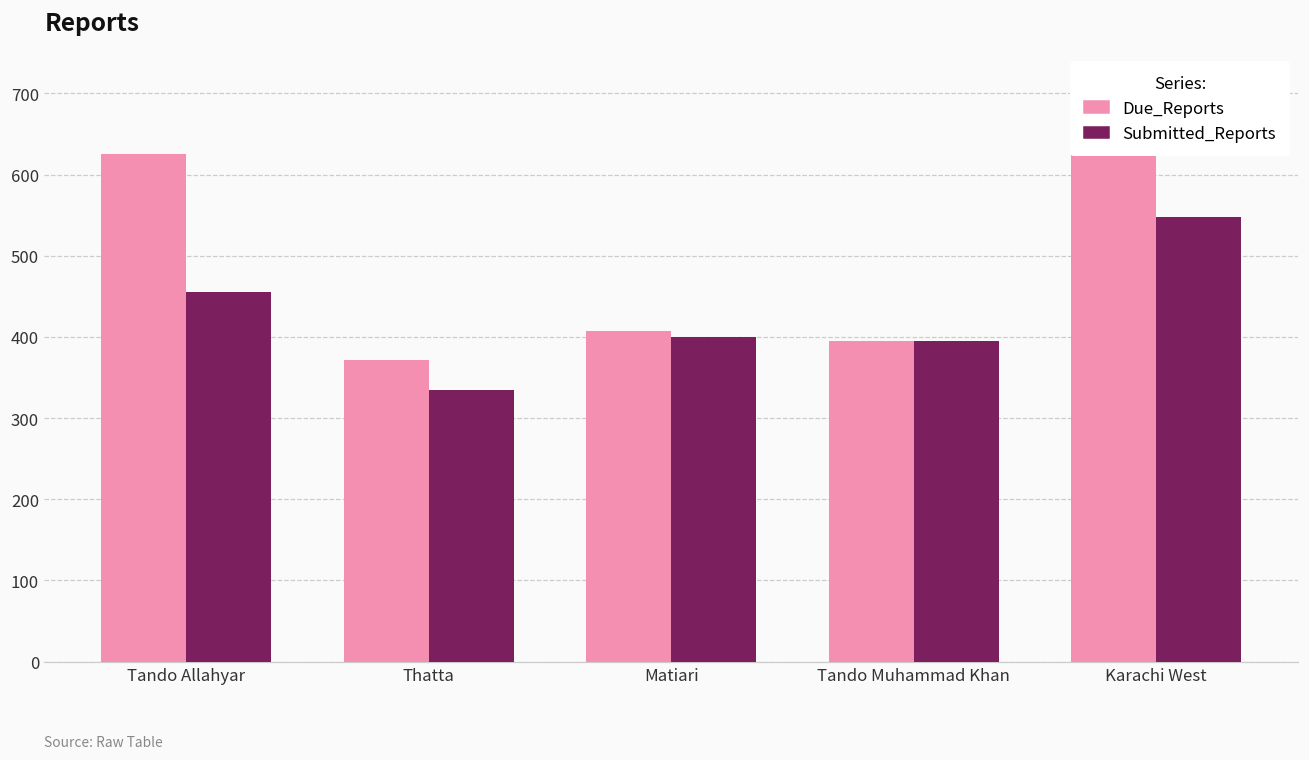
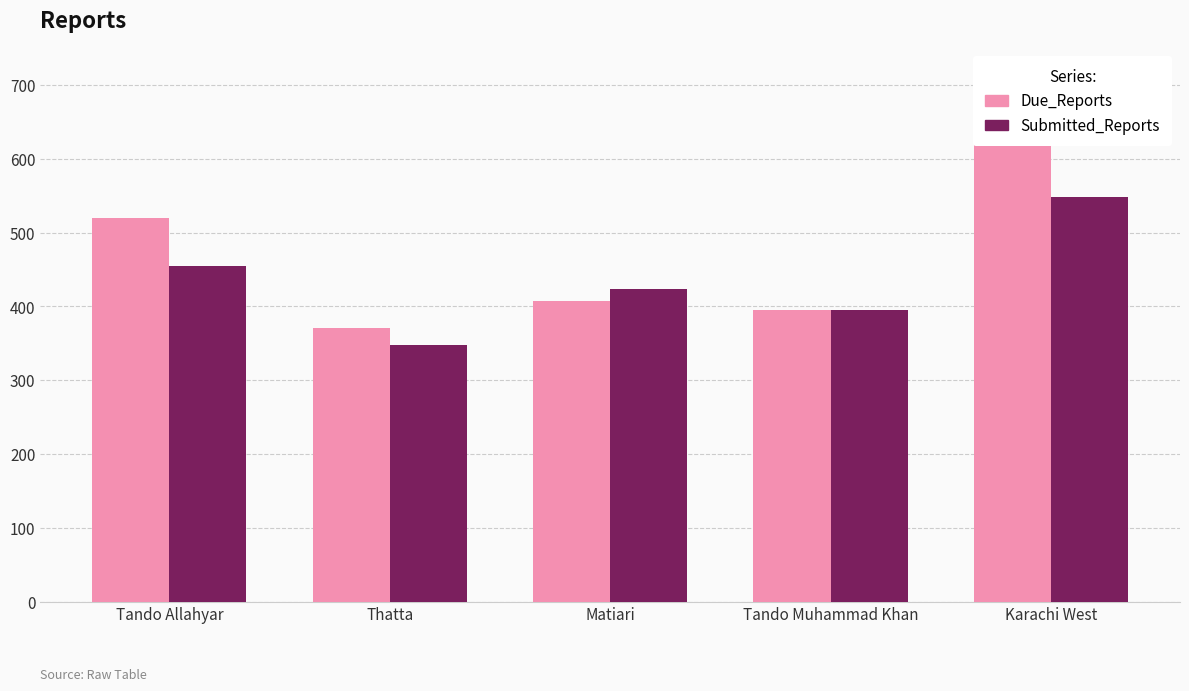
Due_Reports, Tando Allahyar: 630 -> 520
Submitted_Reports, Thatta: 340 -> 350
Submitted_Reports, Matiari: 400 -> 420
